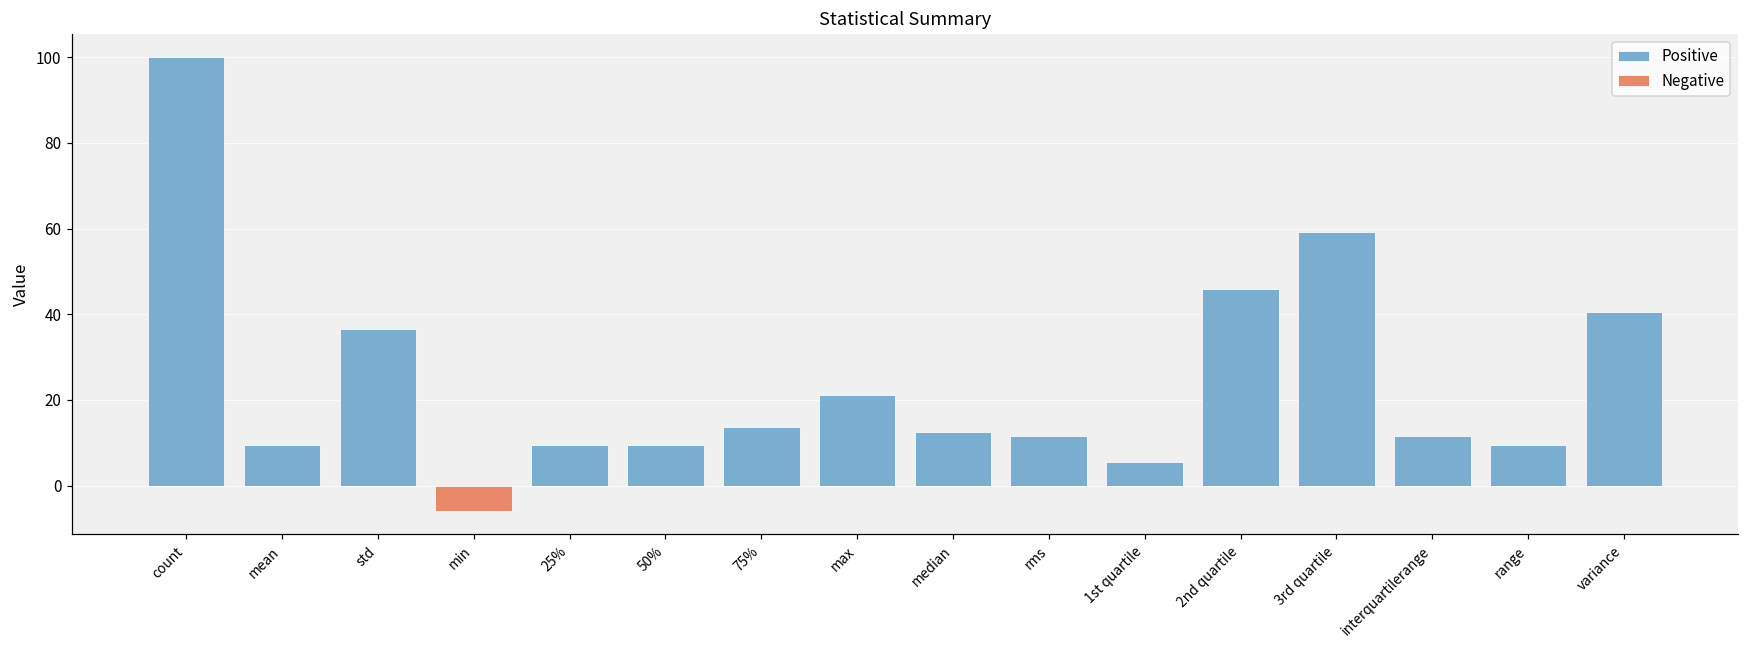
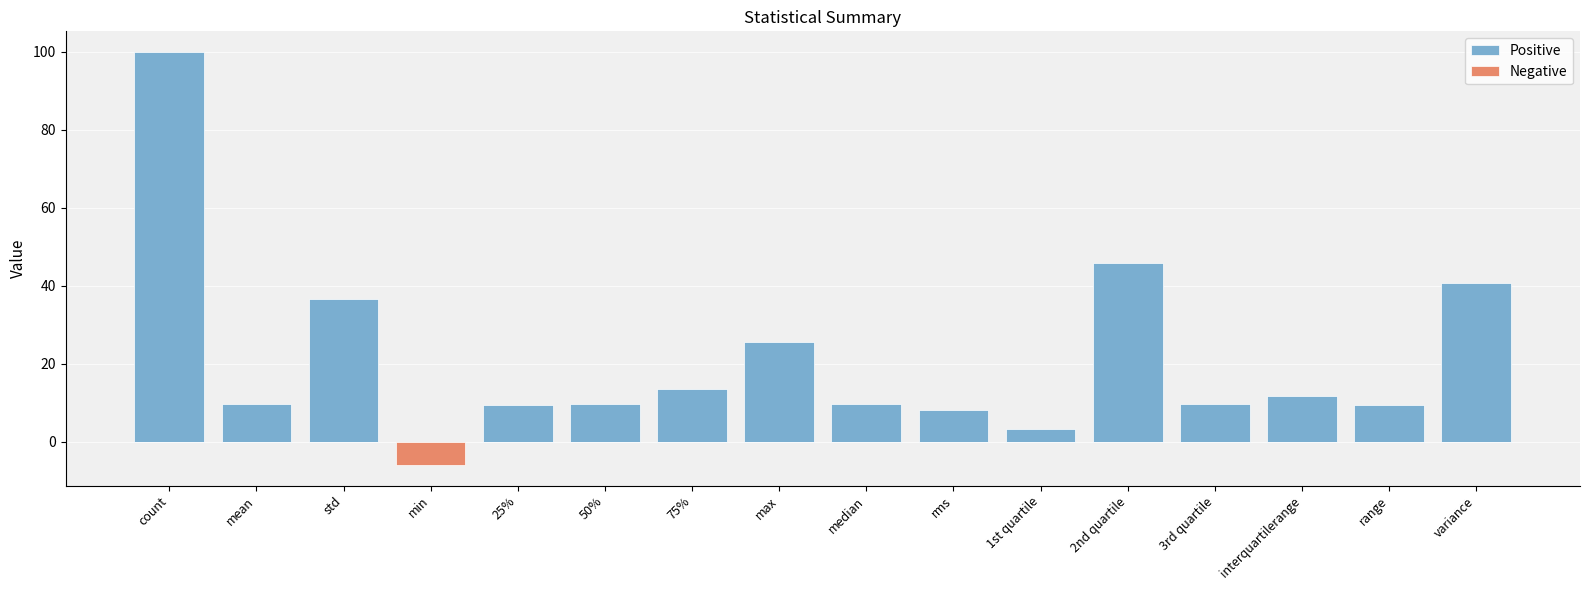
Positive, max: 21 -> 26
Positive, median: 13 -> 10
Positive, rms: 12 -> 8
Positive, 1st quartile: 6 -> 3
Positive, 3rd quartile: 59 -> 10
